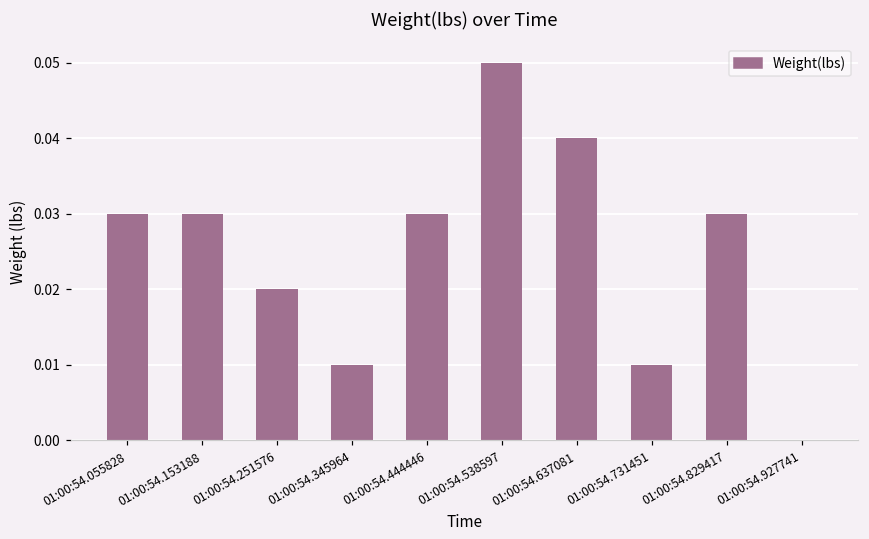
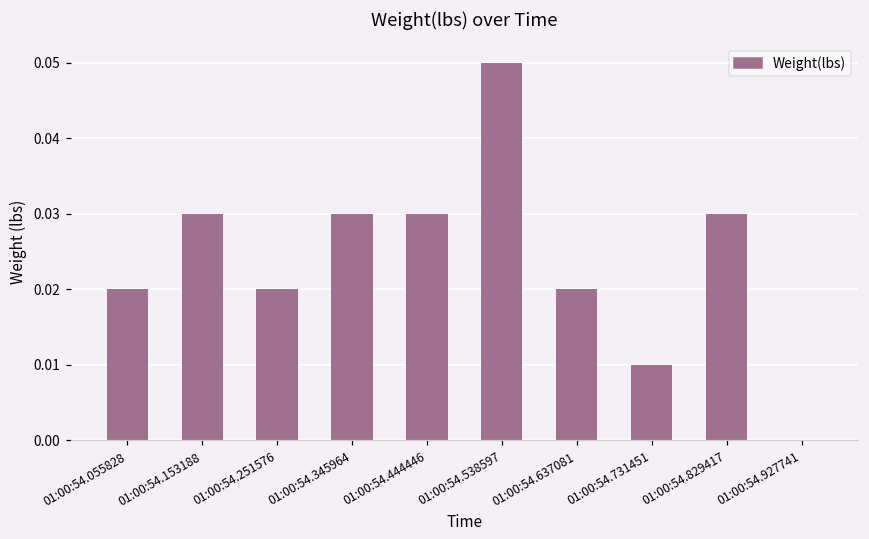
01:00:54.055828: 0.03 -> 0.02
01:00:54.345964: 0.01 -> 0.03
01:00:54.637081: 0.04 -> 0.02
